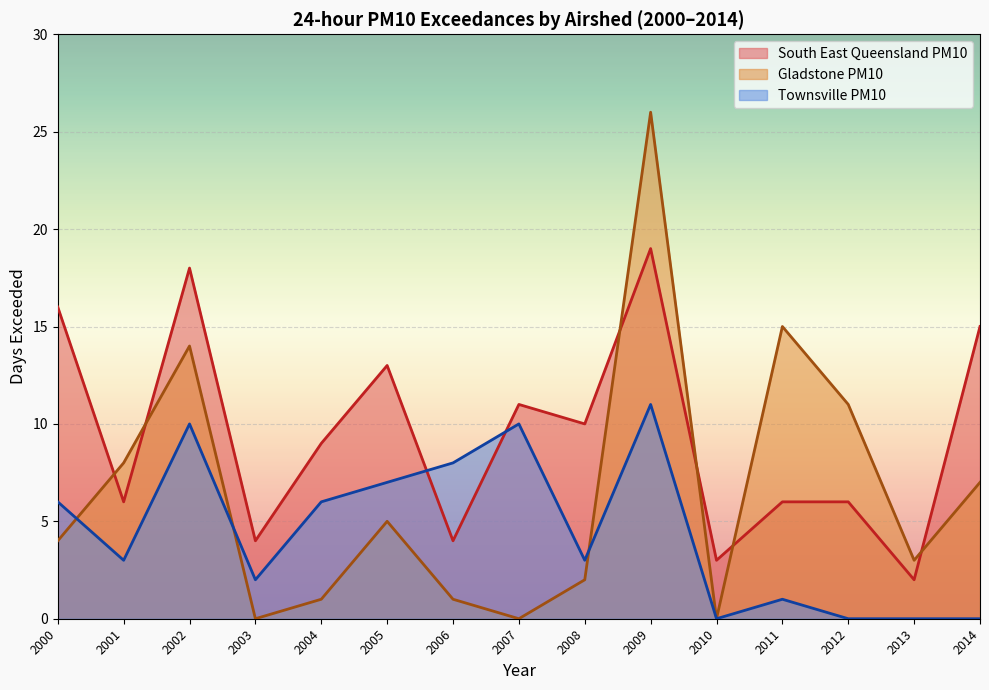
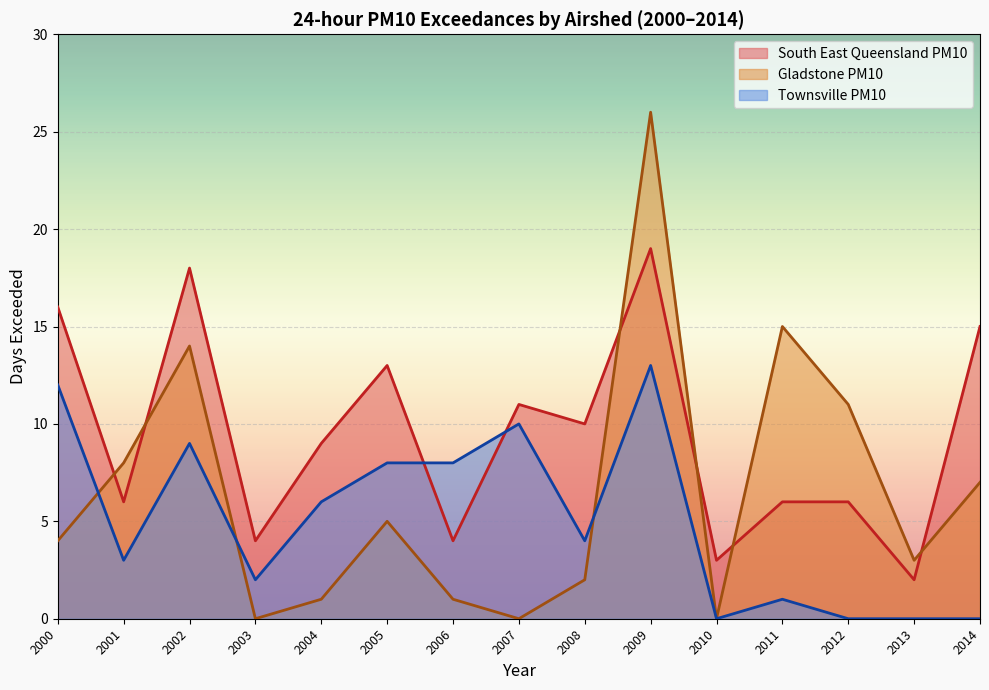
Townsville PM10, 2000: 6 -> 12
Townsville PM10, 2002: 10 -> 9
Townsville PM10, 2005: 7 -> 8
Townsville PM10, 2008: 3 -> 4
Townsville PM10, 2009: 11 -> 13
